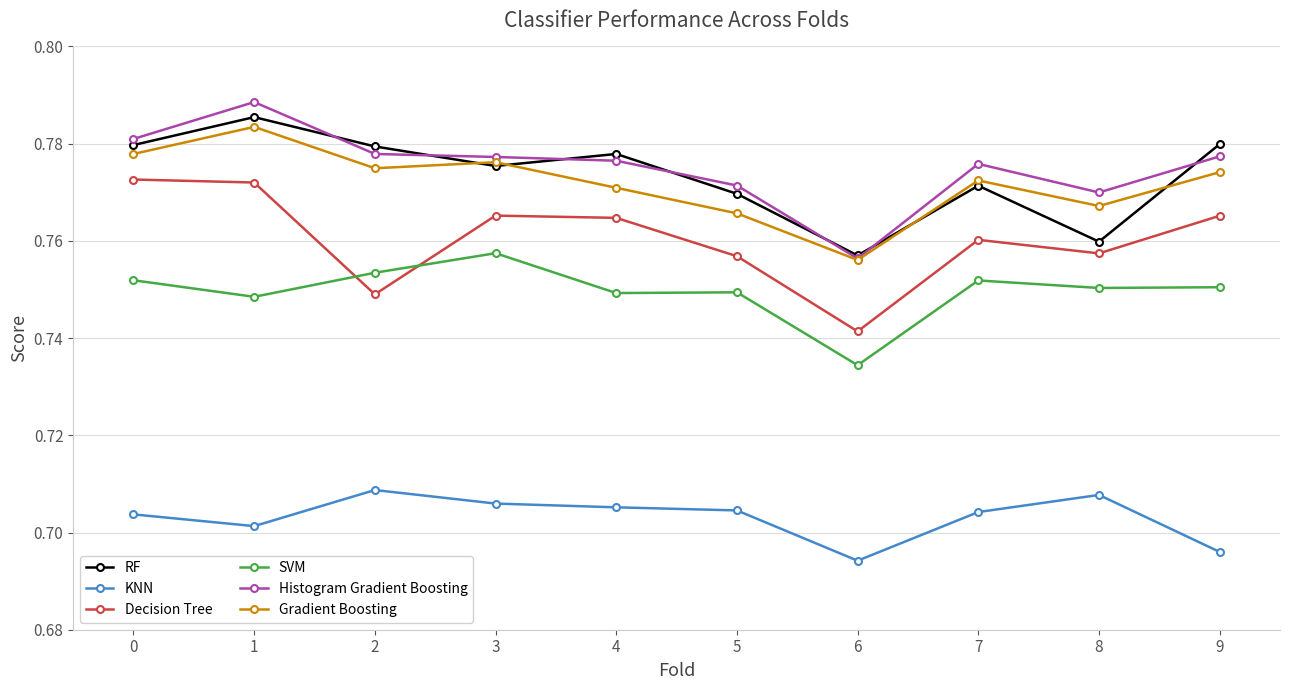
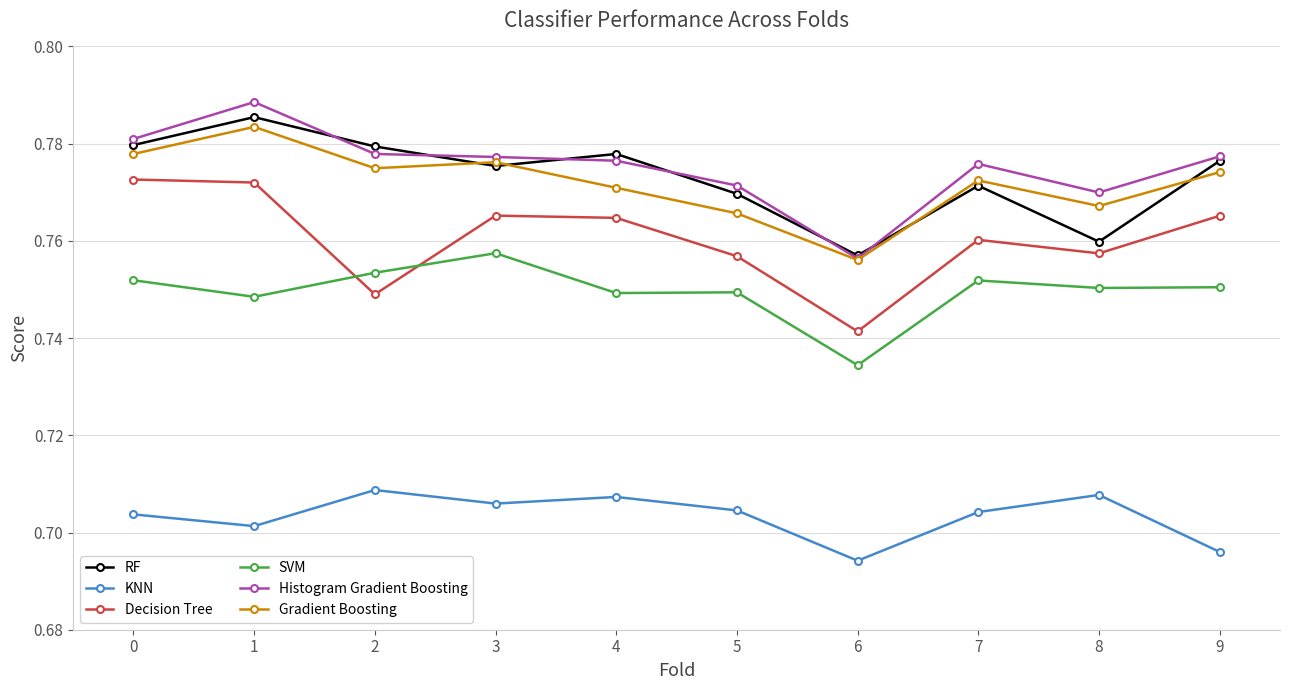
KNN, 4: 0.705 -> 0.707
RF, 9: 0.780 -> 0.776
